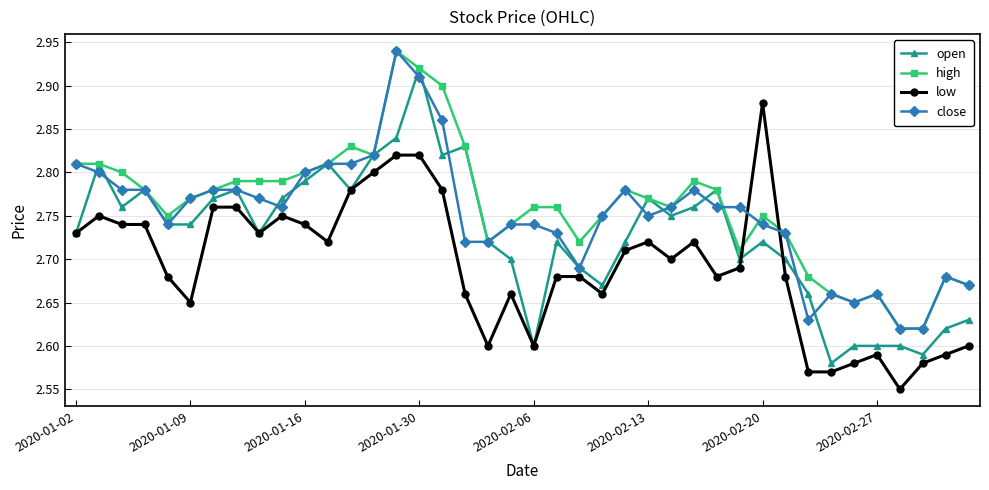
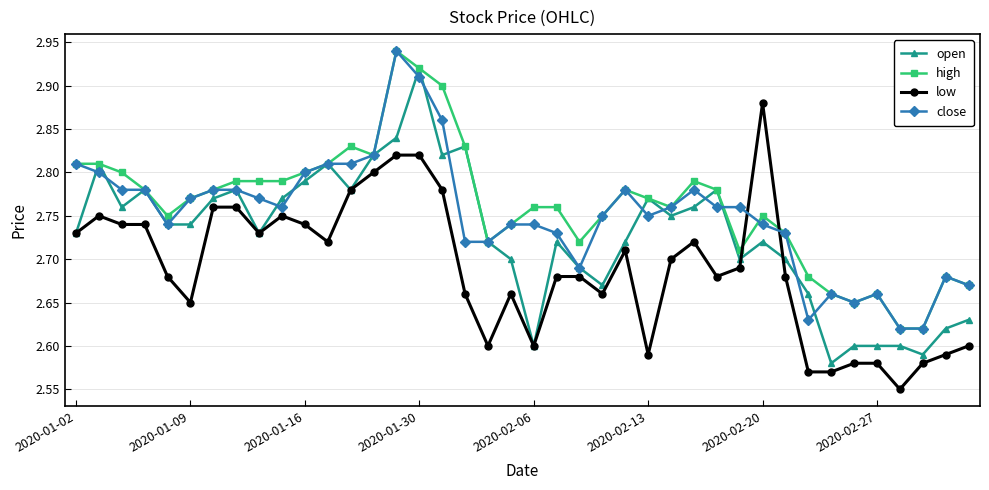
low, 2020-02-13: 2.72 -> 2.59
low, 2020-02-27: 2.59 -> 2.58
